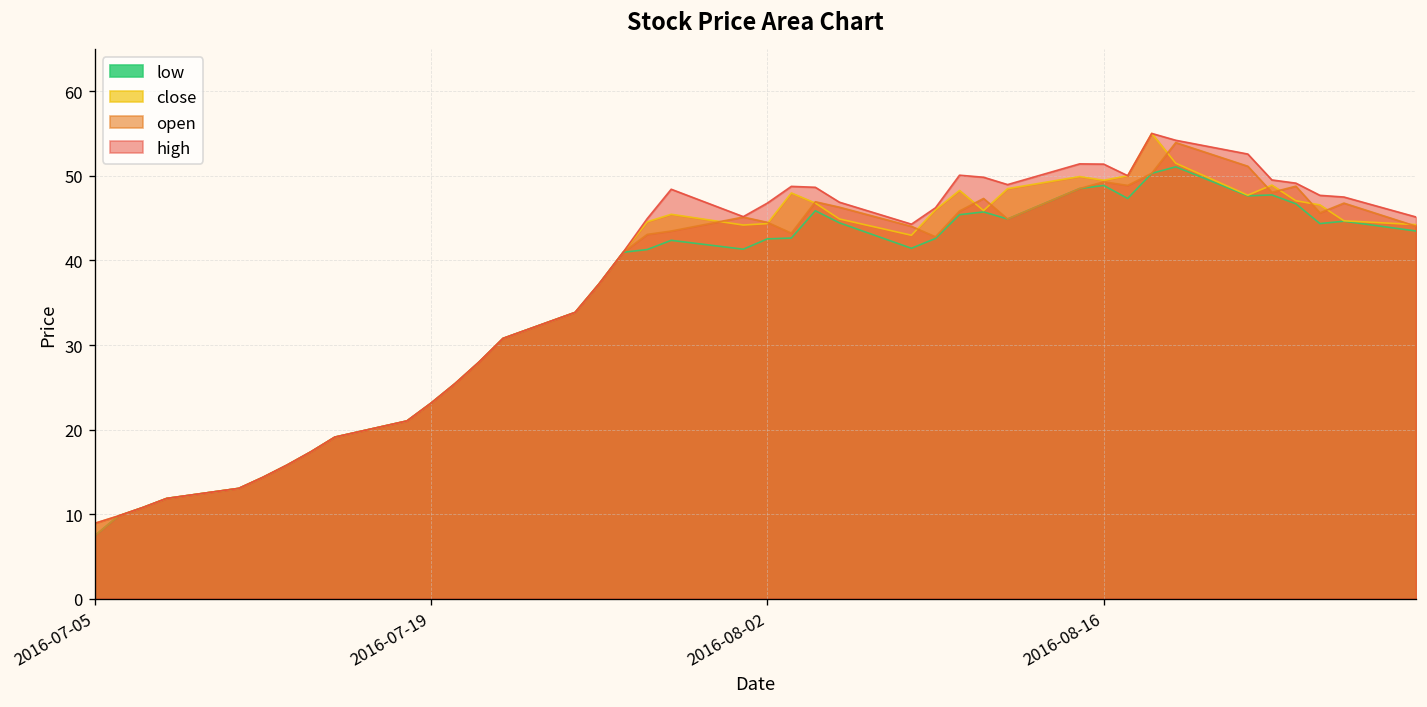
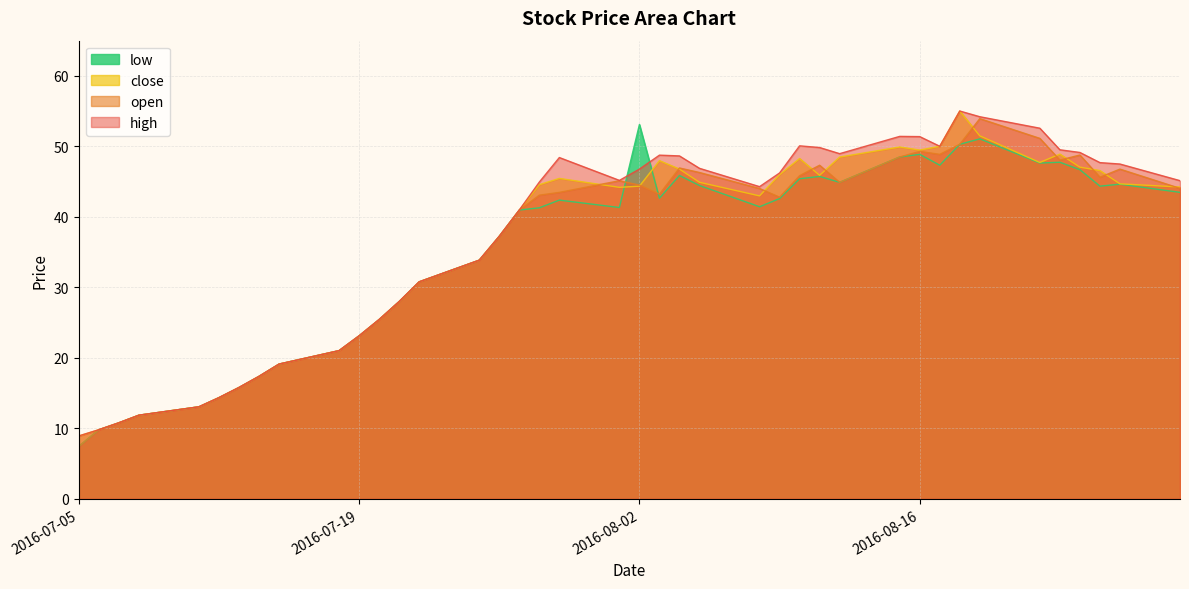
low, 2016-08-02: 43 -> 53
